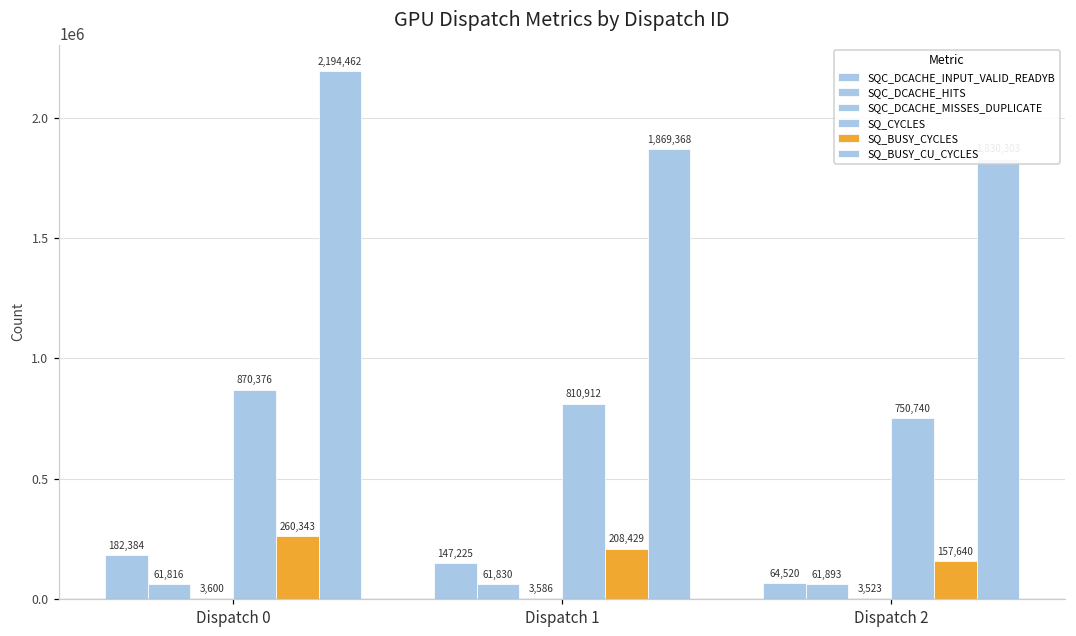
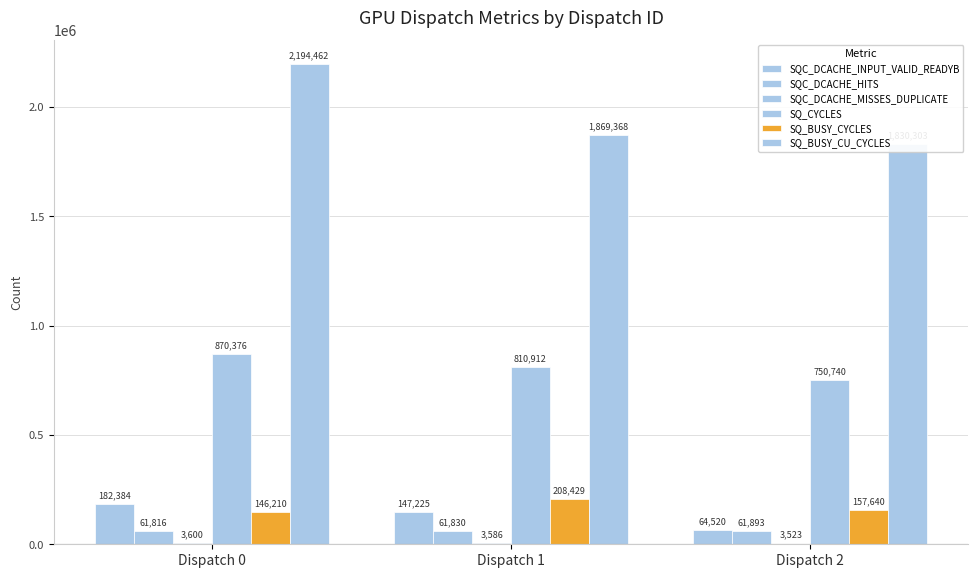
SQ_BUSY_CYCLES, Dispatch 0: 260,343 -> 146,210
